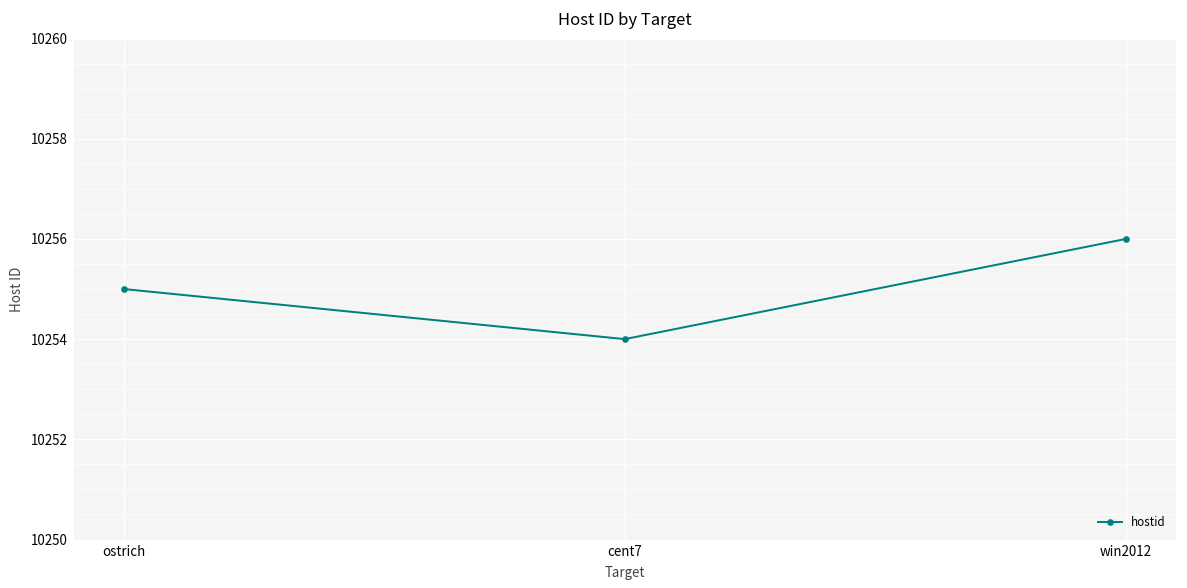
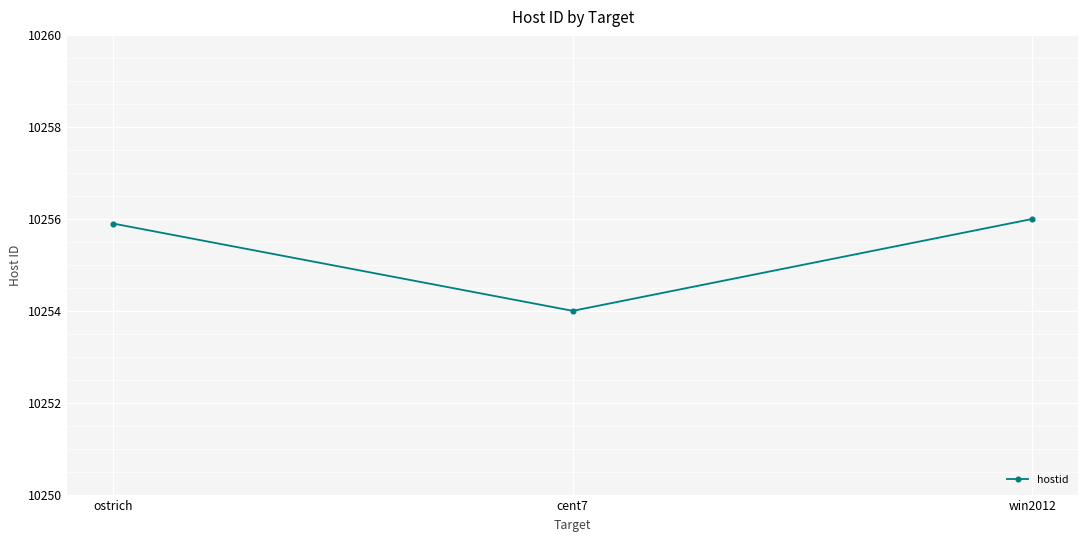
ostrich: 10255.0 -> 10255.9
